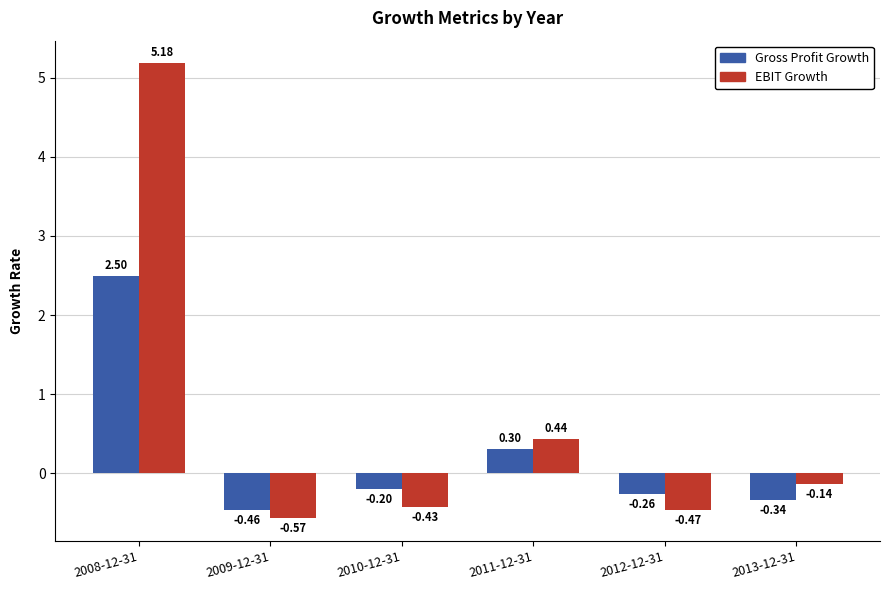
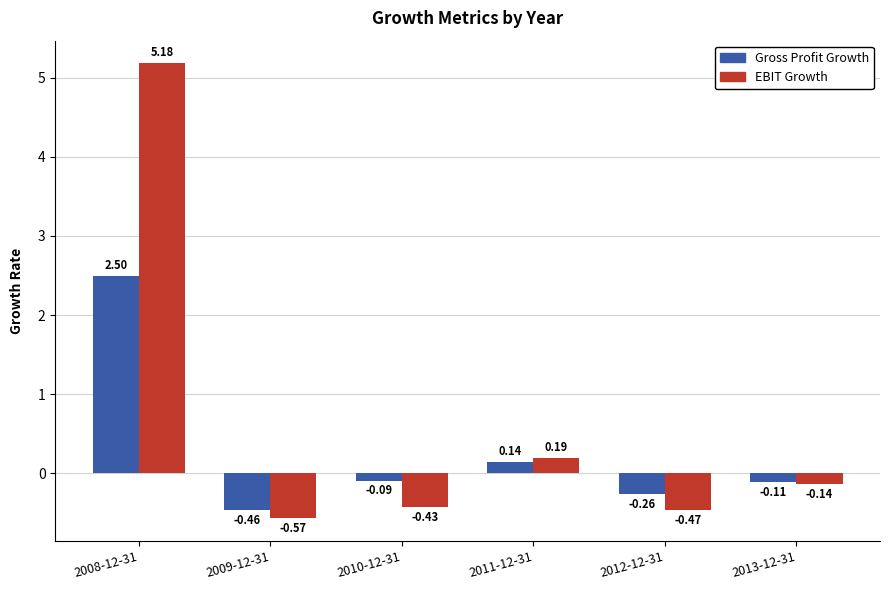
Gross Profit Growth, 2010-12-31: -0.20 -> -0.09
Gross Profit Growth, 2011-12-31: 0.30 -> 0.14
EBIT Growth, 2011-12-31: 0.44 -> 0.19
Gross Profit Growth, 2013-12-31: -0.34 -> -0.11
